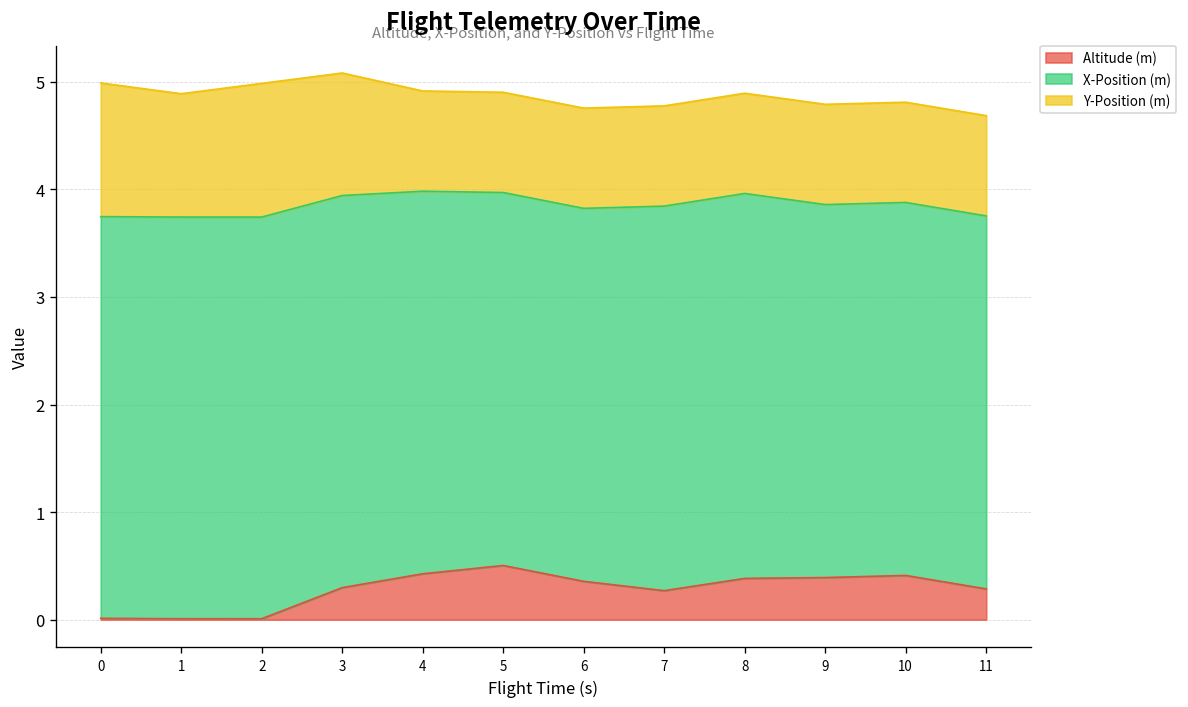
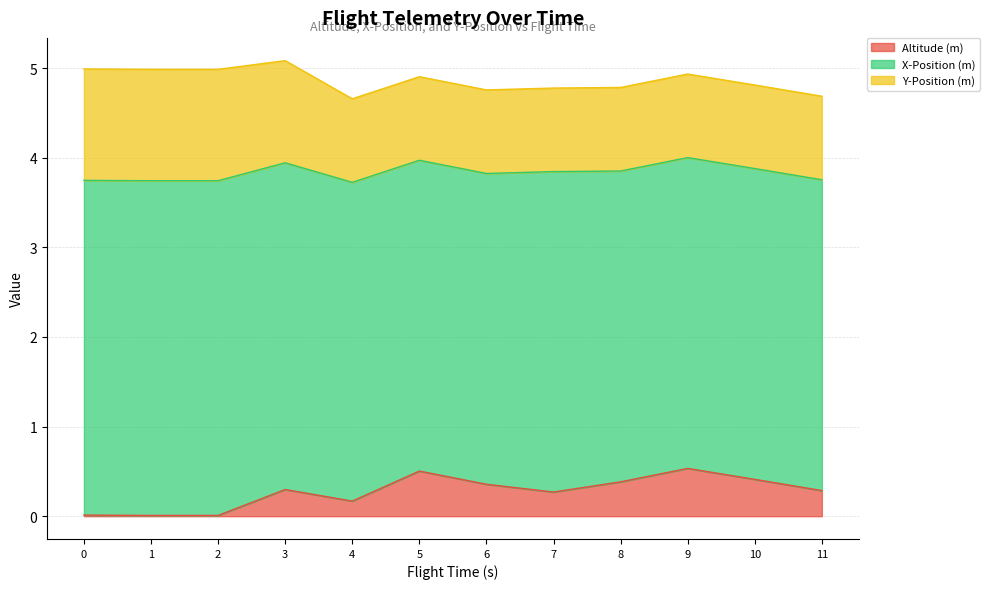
Y-Position (m), 1: 1.1 -> 1.2
Altitude (m), 4: 0.4 -> 0.2
X-Position (m), 8: 3.6 -> 3.5
Altitude (m), 9: 0.4 -> 0.5
